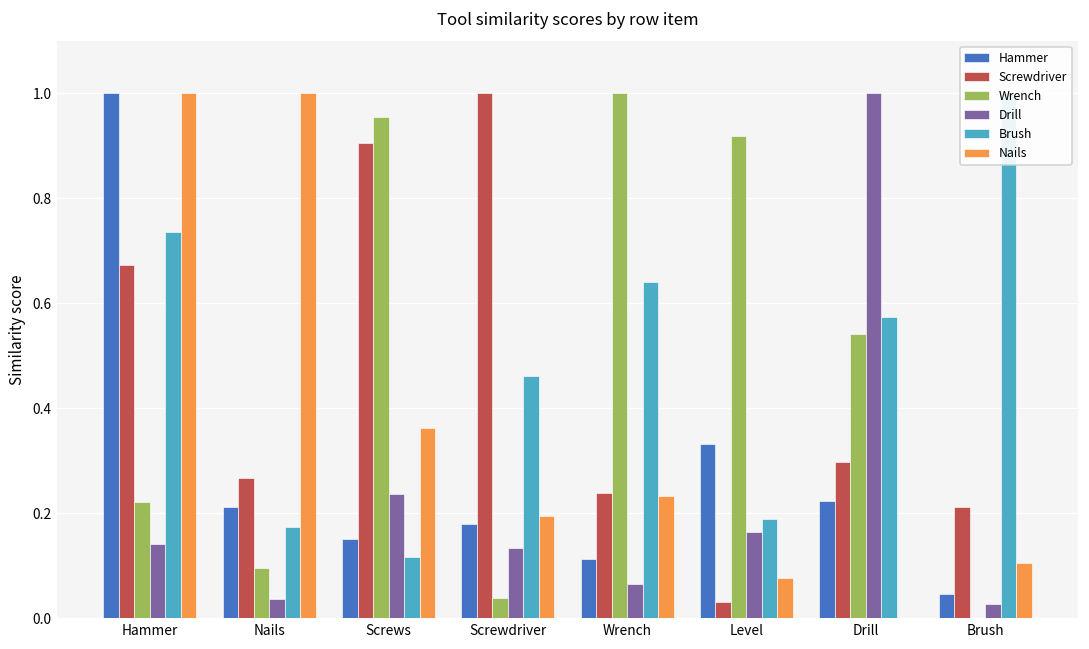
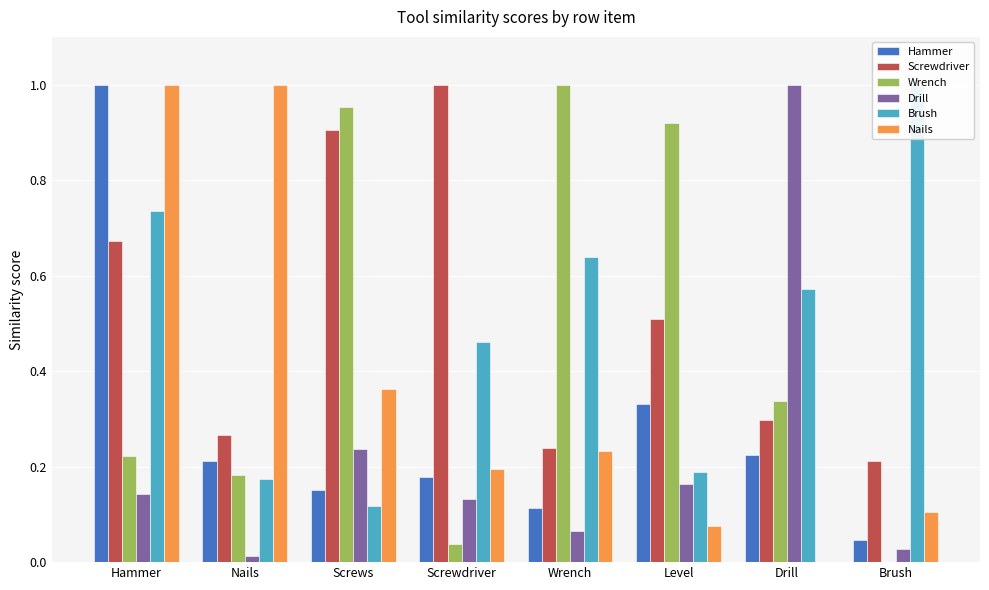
Wrench, Nails: 0.10 -> 0.18
Drill, Nails: 0.04 -> 0.01
Screwdriver, Level: 0.03 -> 0.51
Wrench, Drill: 0.54 -> 0.34
